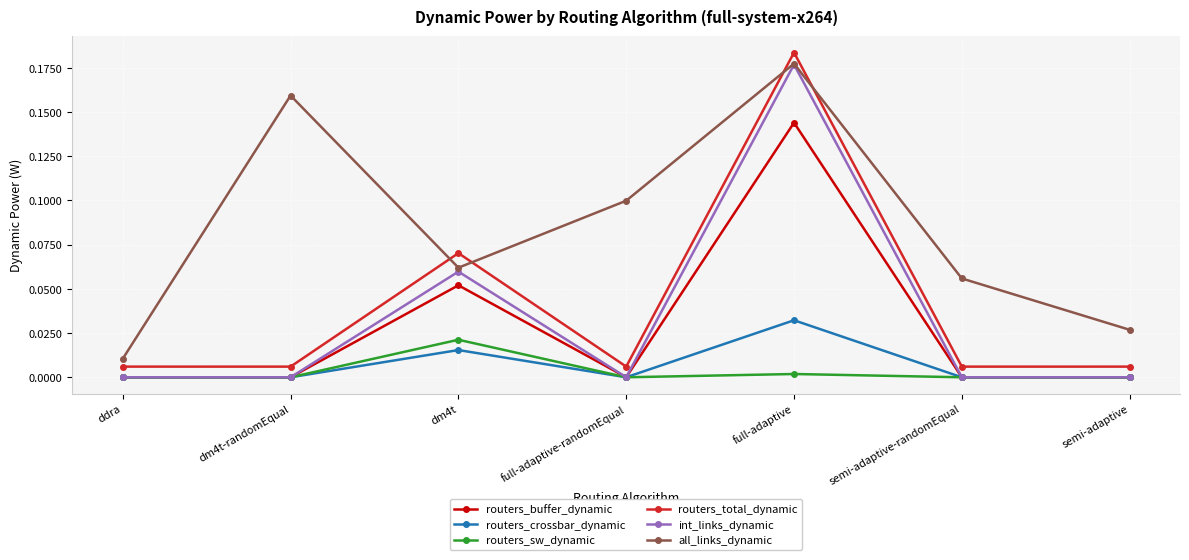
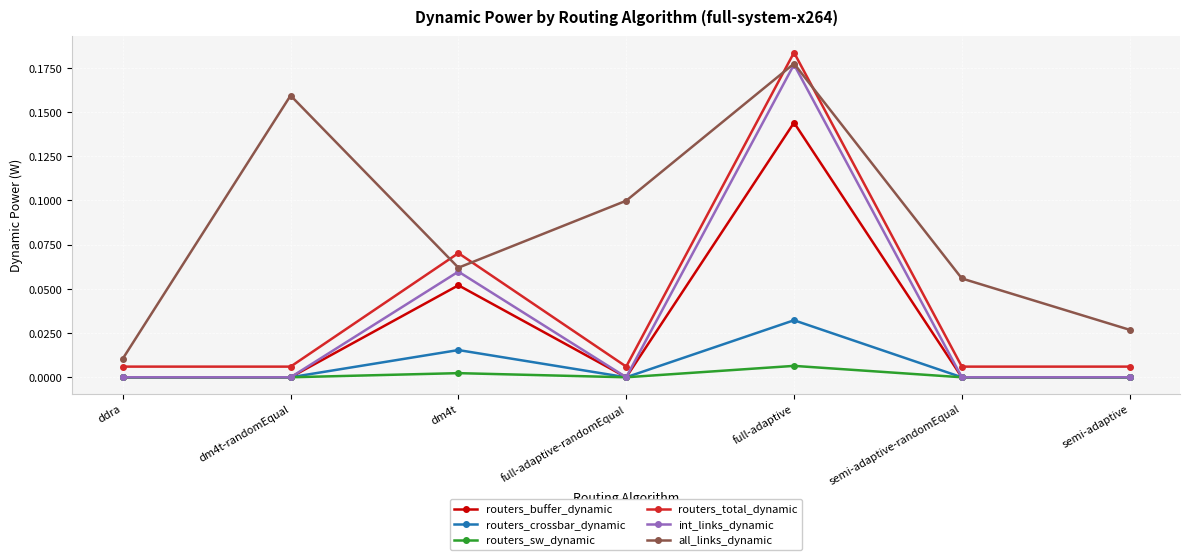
routers_sw_dynamic, dm4t: 0.021 -> 0.002
routers_sw_dynamic, full-adaptive: 0.002 -> 0.006
